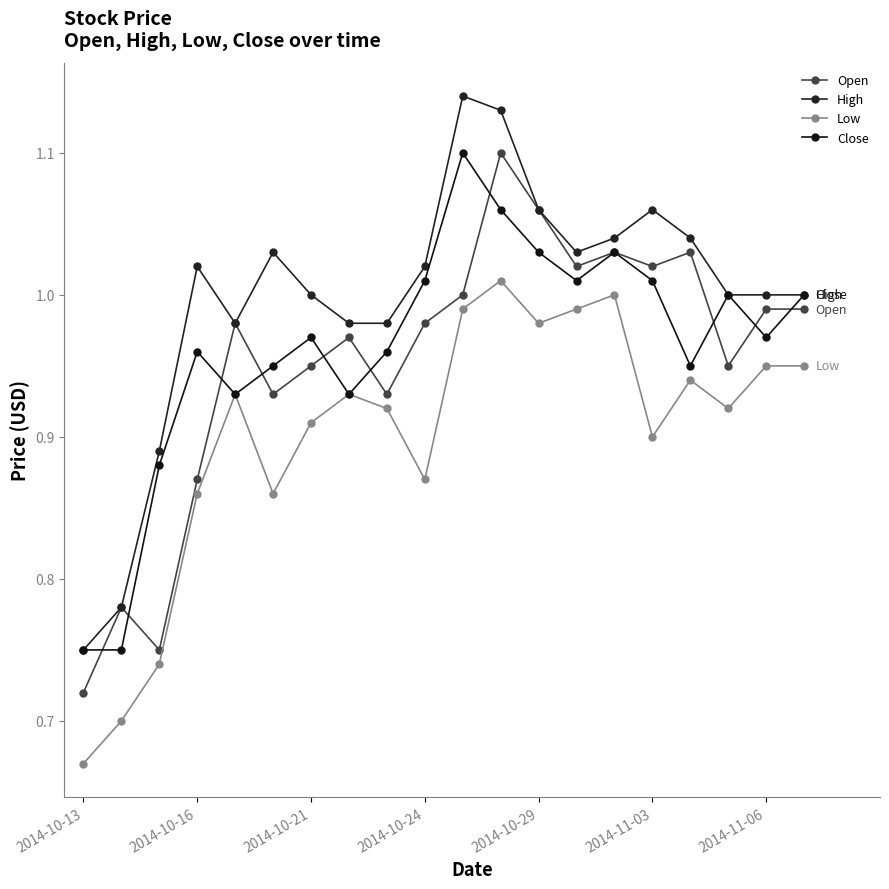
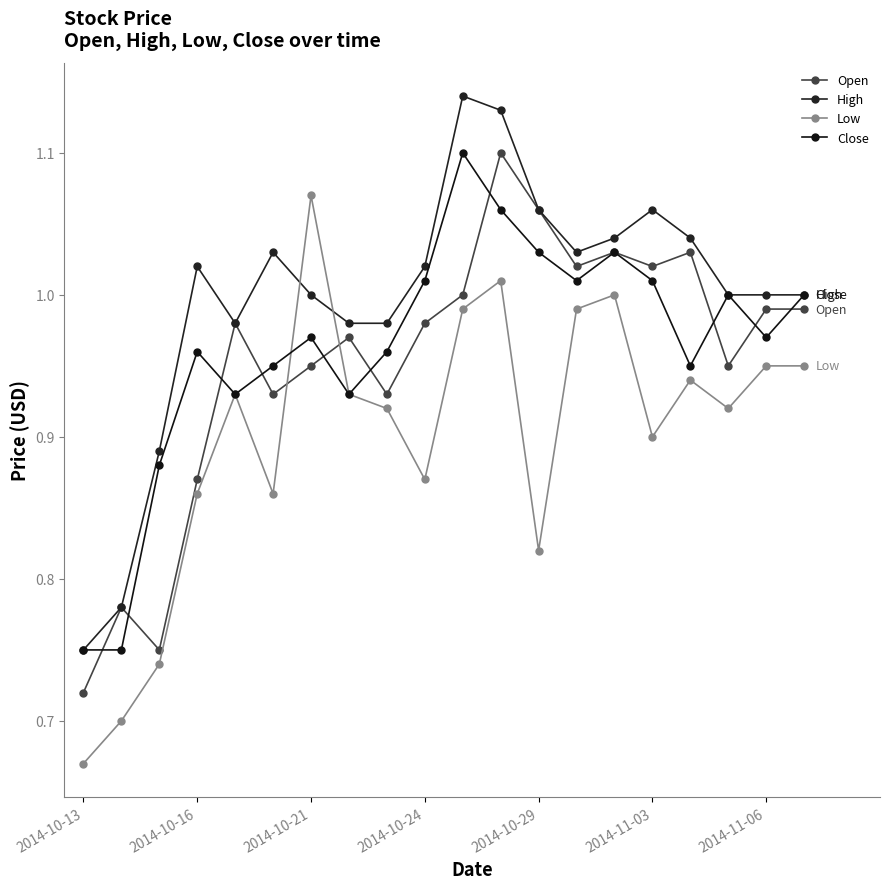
Low, 2014-10-21: 0.91 -> 1.07
Low, 2014-10-29: 0.98 -> 0.82
